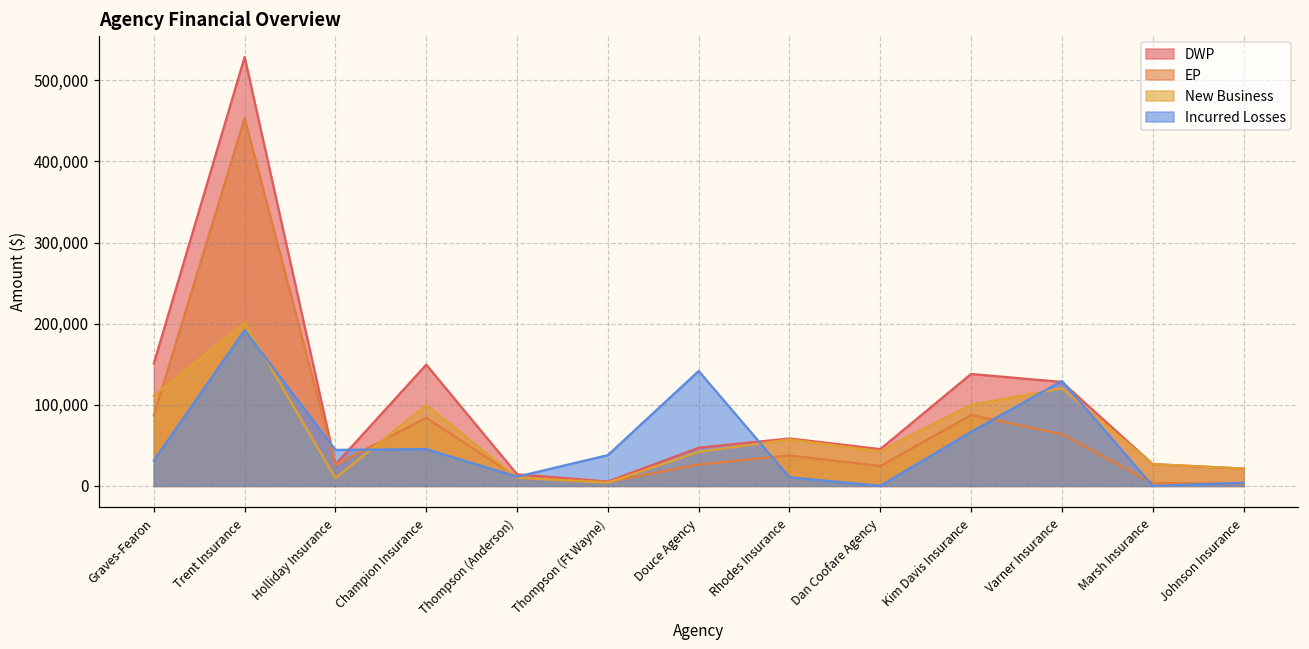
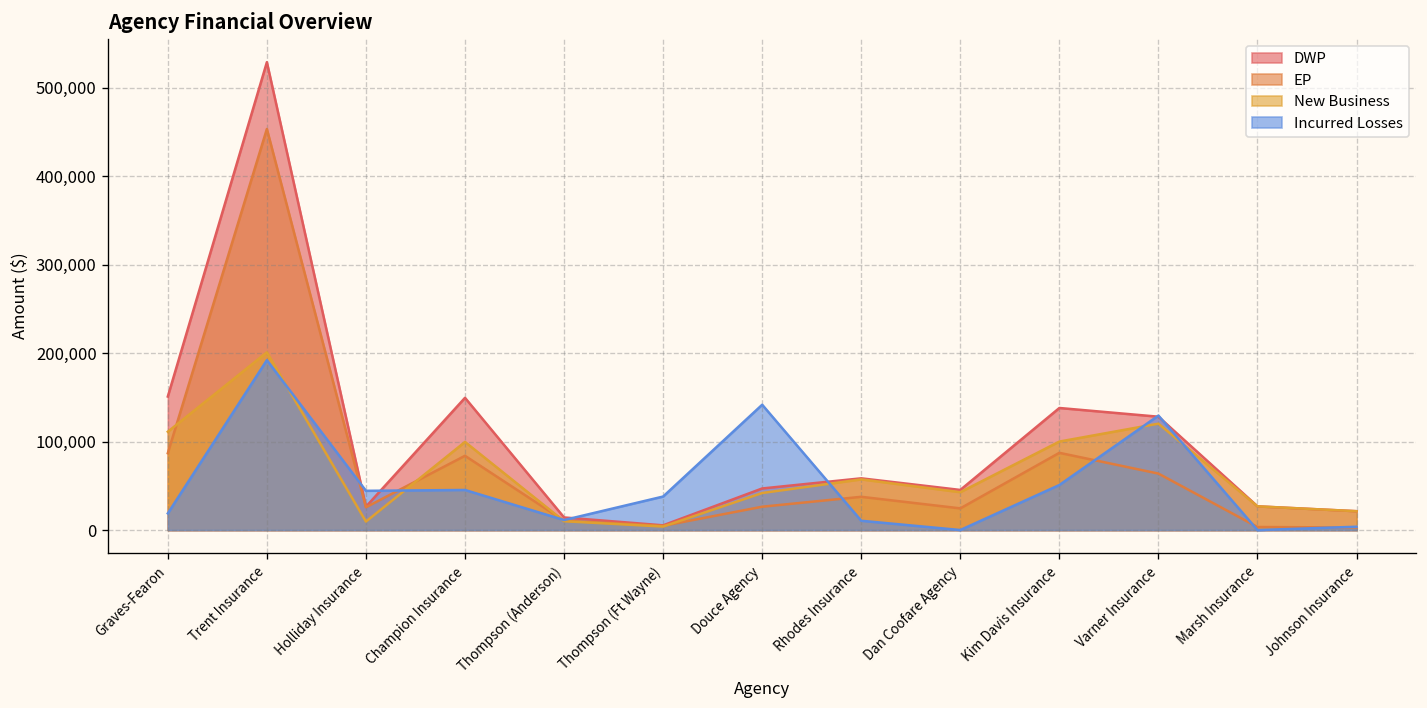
Incurred Losses, Graves-Fearon: 30,000 -> 20,000
Incurred Losses, Kim Davis Insurance: 70,000 -> 50,000
